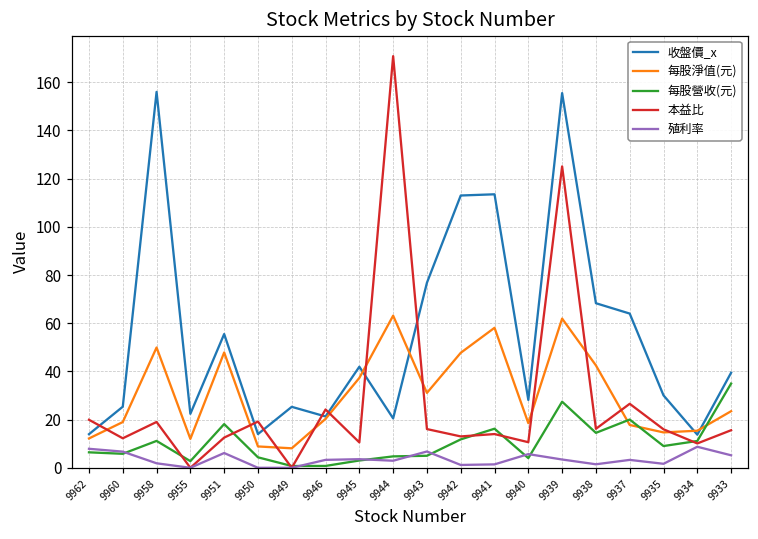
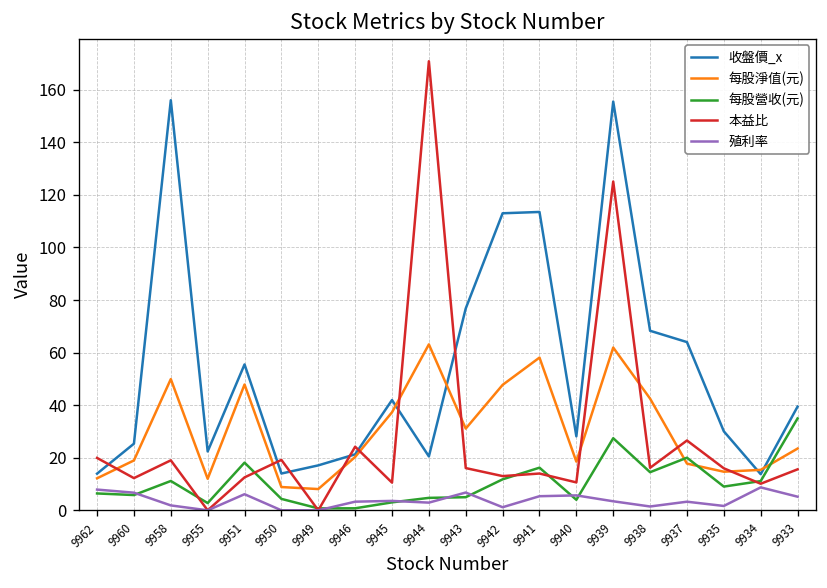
收盤價_x, 9949: 25 -> 17
殖利率, 9941: 1 -> 5
